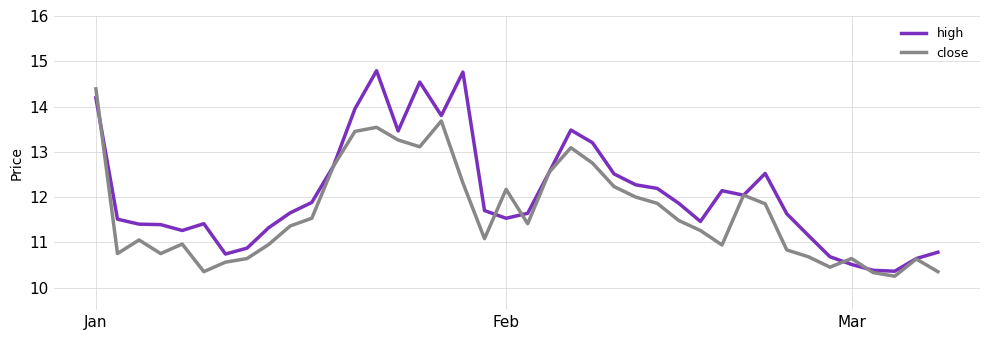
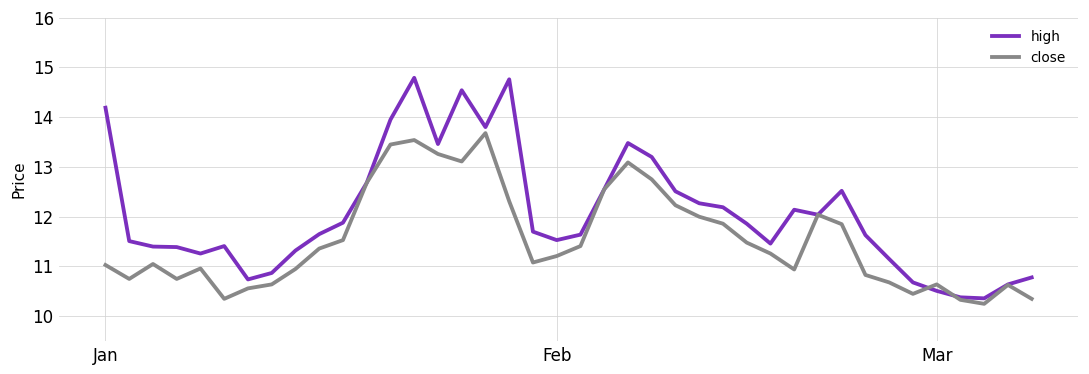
close, Jan: 14.4 -> 11.0
close, Feb: 12.2 -> 11.2
